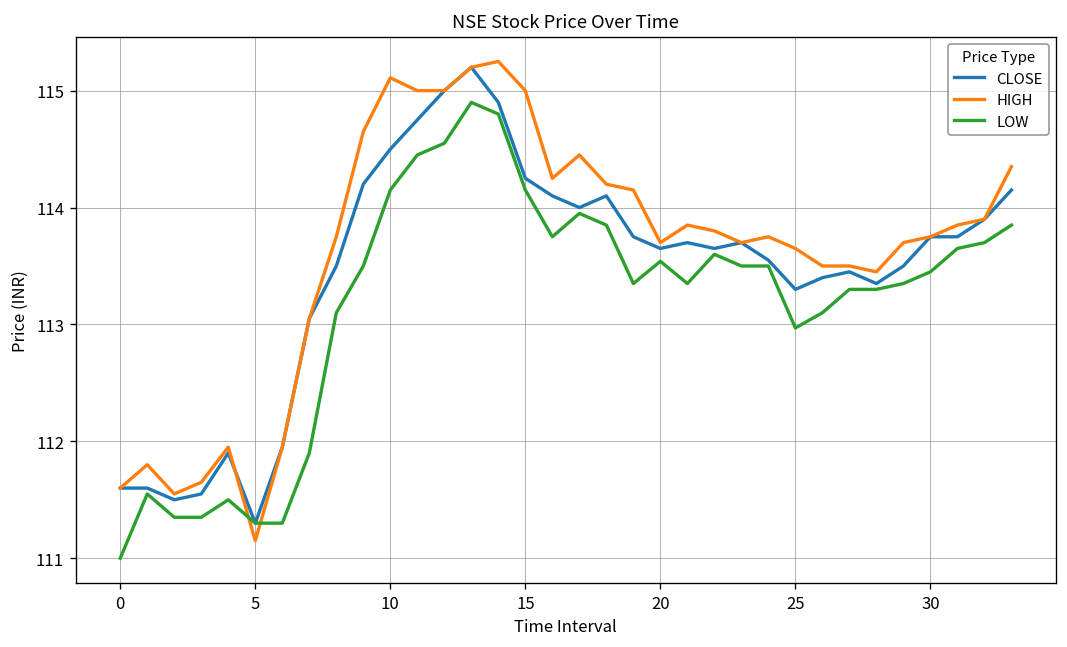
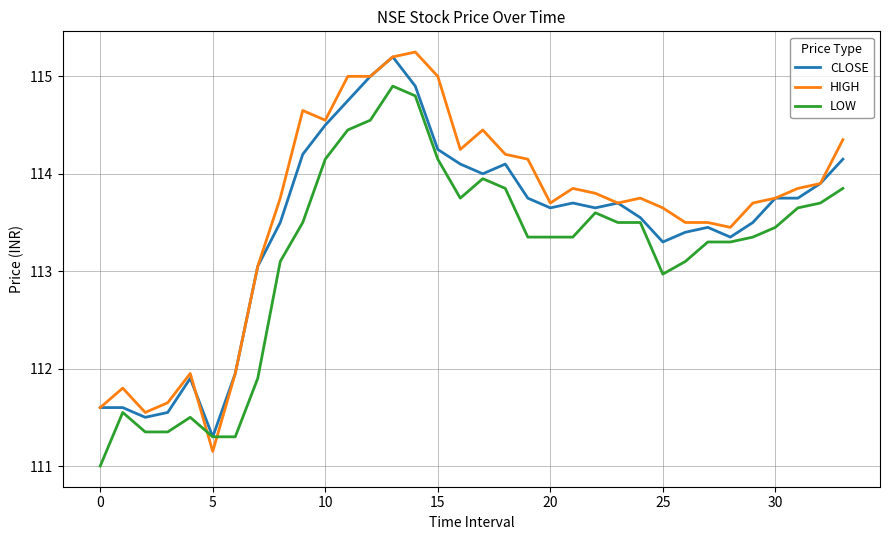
HIGH, 10: 115.1 -> 114.6
LOW, 20: 113.5 -> 113.4
